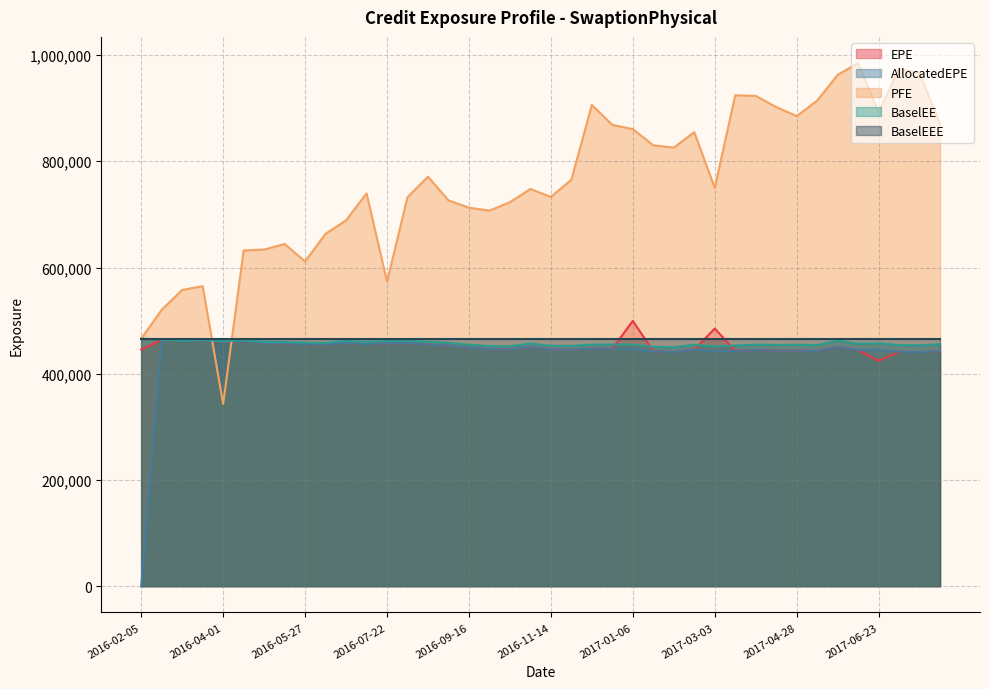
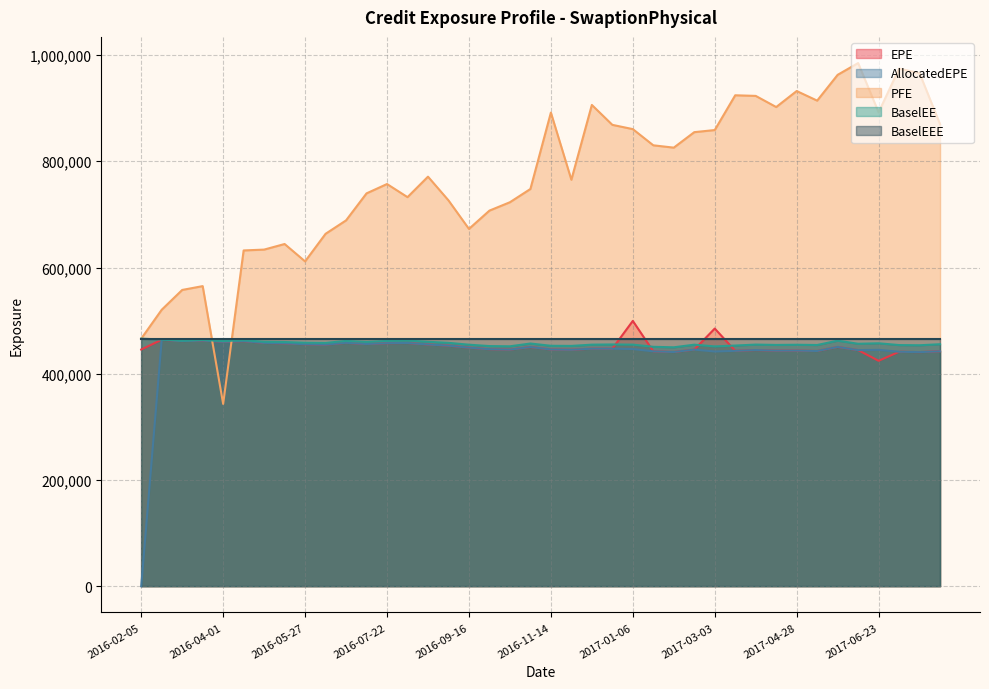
PFE, 2016-07-22: 570,000 -> 760,000
PFE, 2016-09-16: 710,000 -> 670,000
PFE, 2016-11-14: 730,000 -> 890,000
PFE, 2017-03-03: 750,000 -> 860,000
PFE, 2017-04-28: 890,000 -> 930,000
